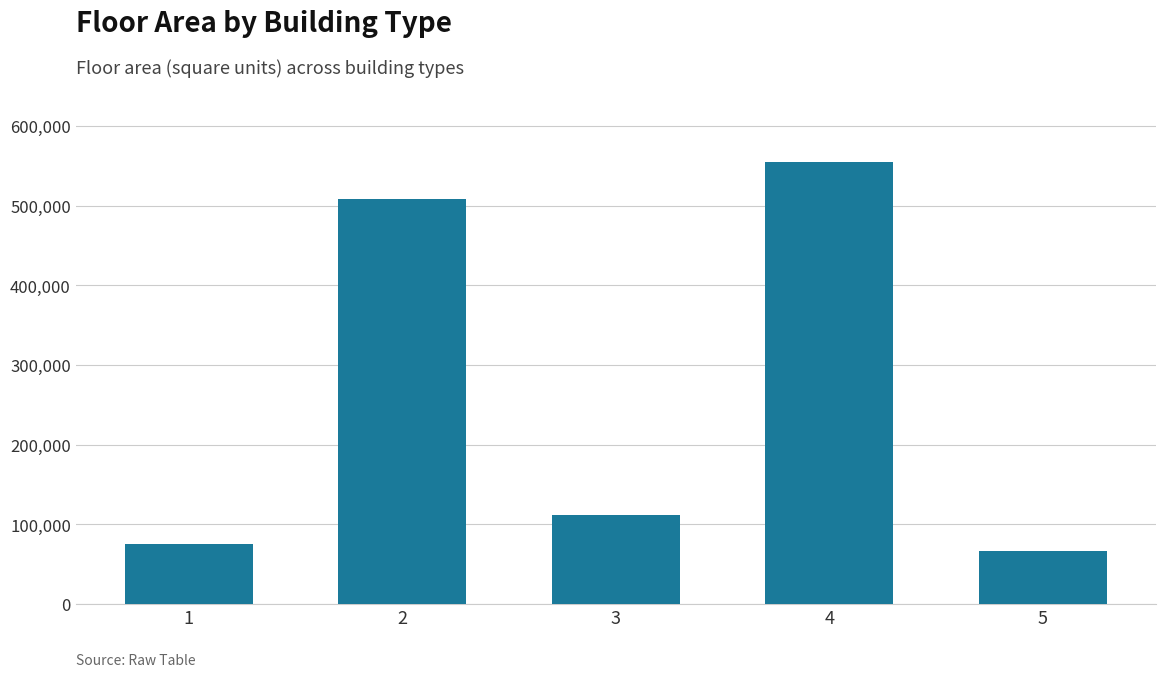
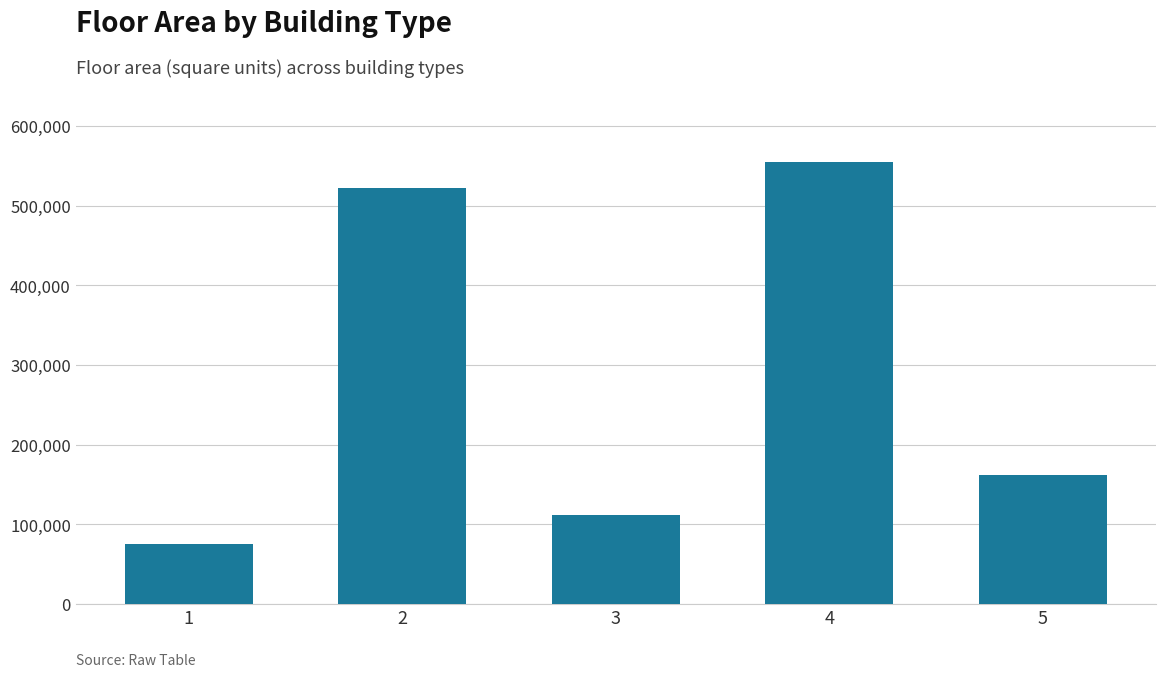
2: 510,000 -> 520,000
5: 70,000 -> 160,000
